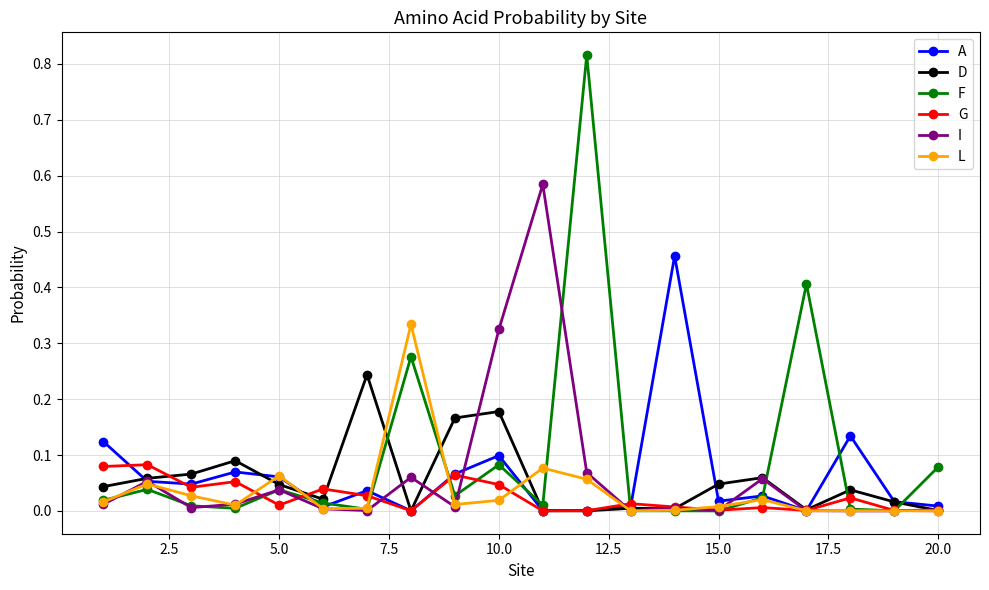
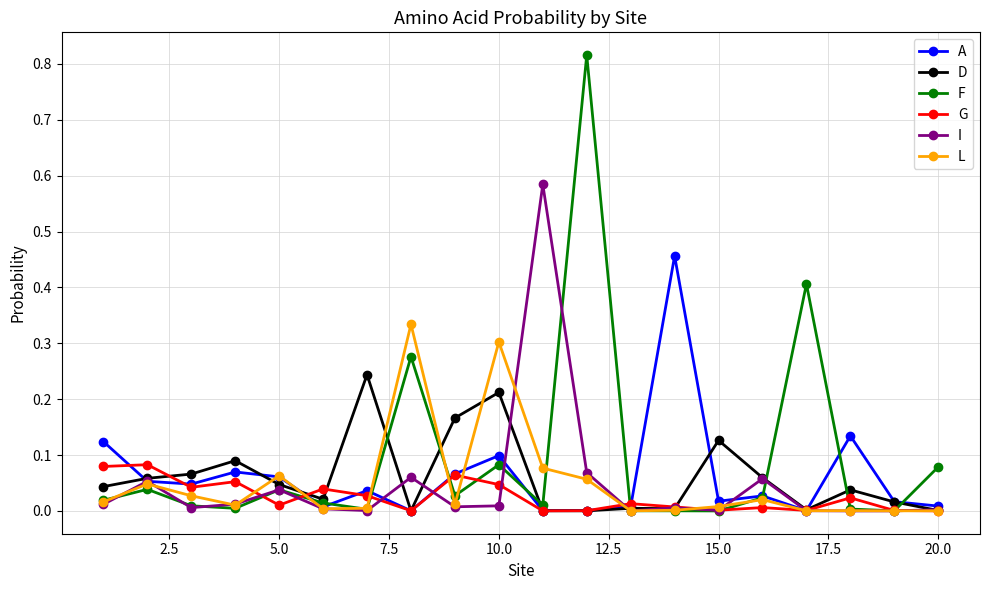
D, 10.0: 0.18 -> 0.21
I, 10.0: 0.32 -> 0.01
L, 10.0: 0.02 -> 0.30
D, 15.0: 0.05 -> 0.13
